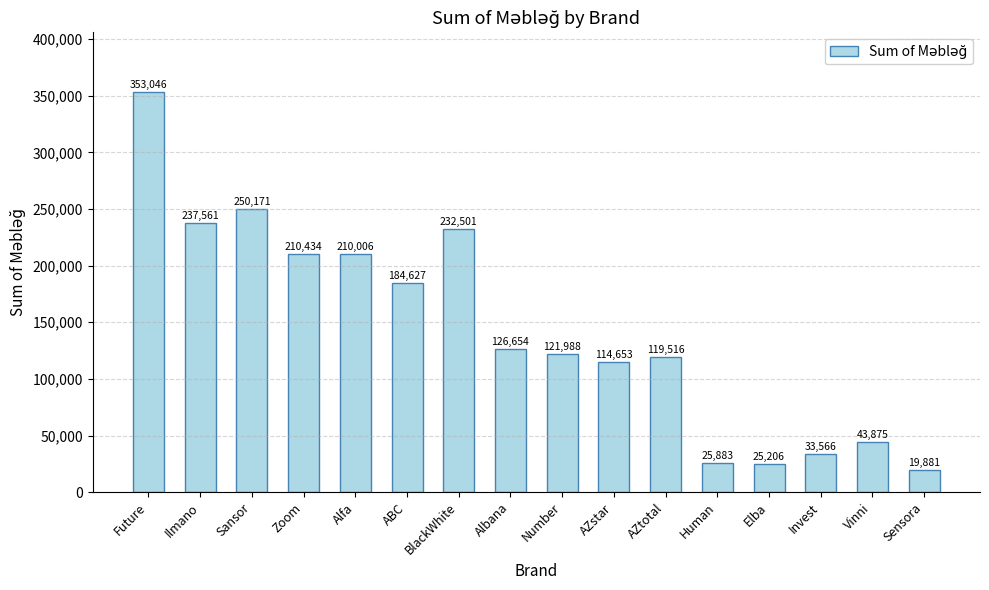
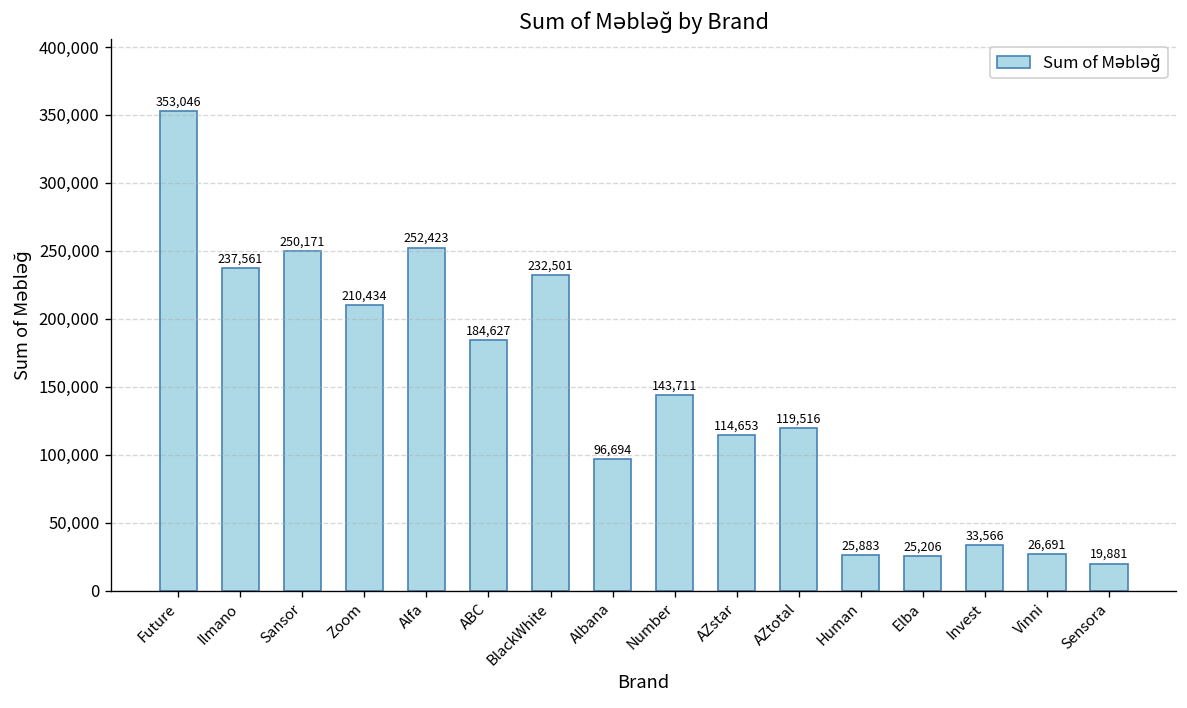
Alfa: 210,006 -> 252,423
Albana: 126,654 -> 96,694
Number: 121,988 -> 143,711
Vinni: 43,875 -> 26,691
